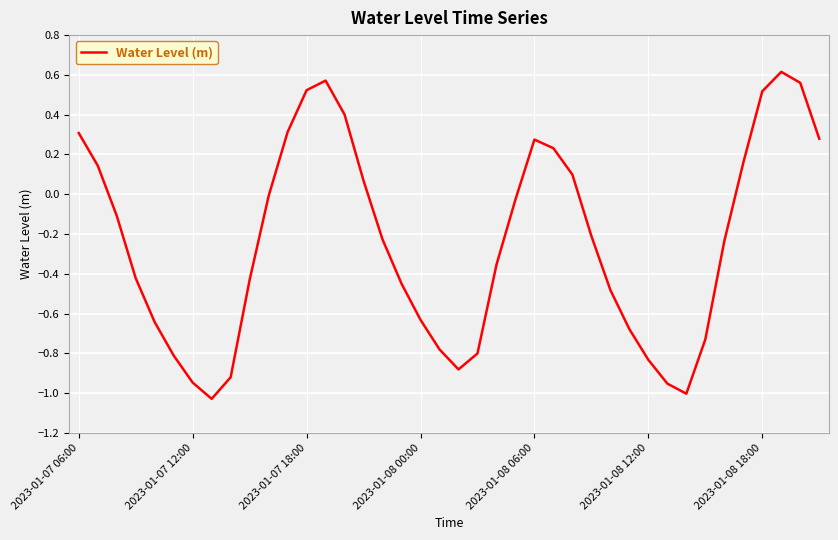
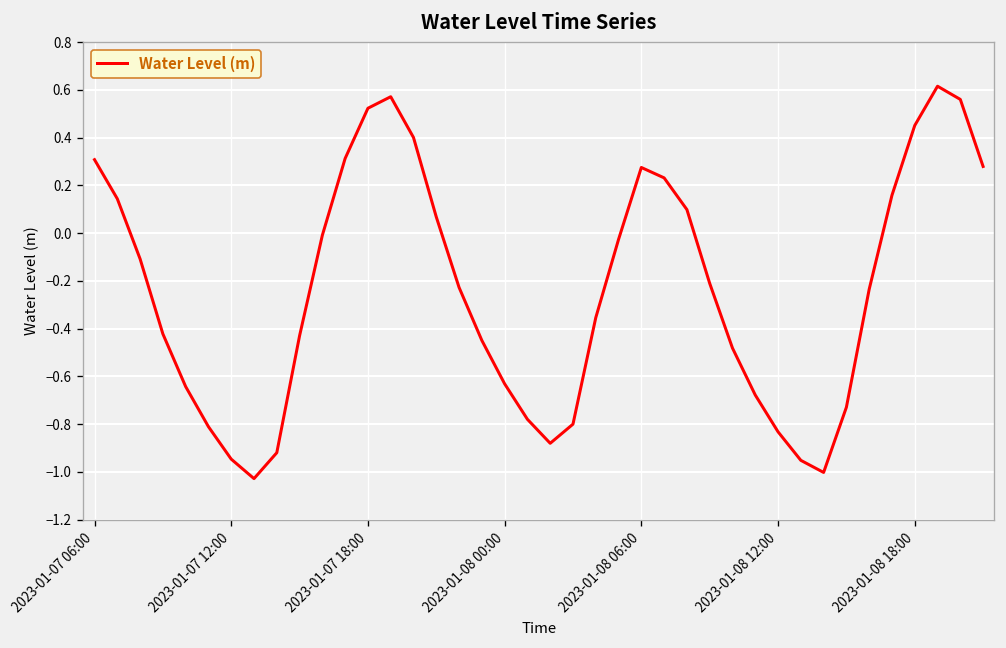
2023-01-08 18:00: 0.52 -> 0.45
